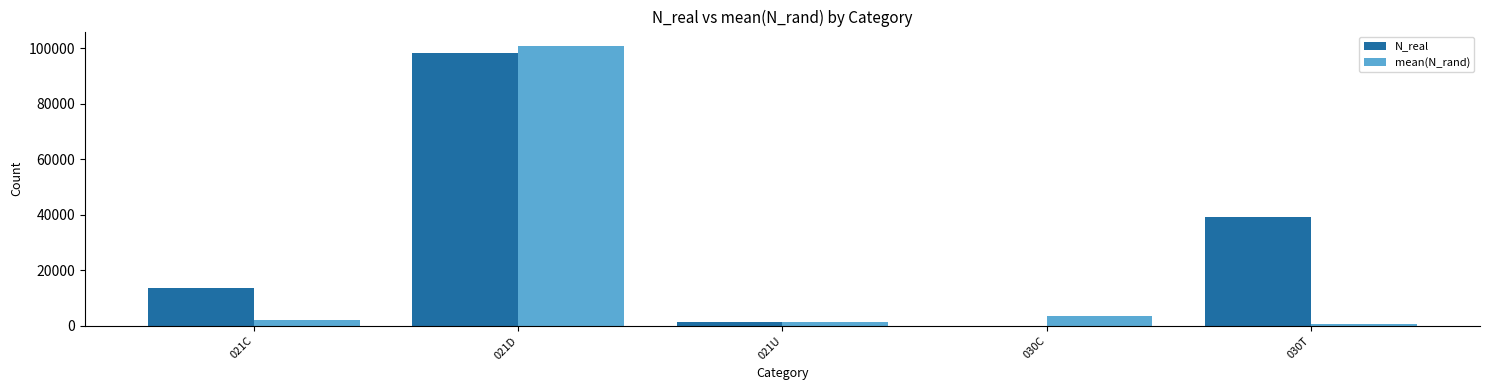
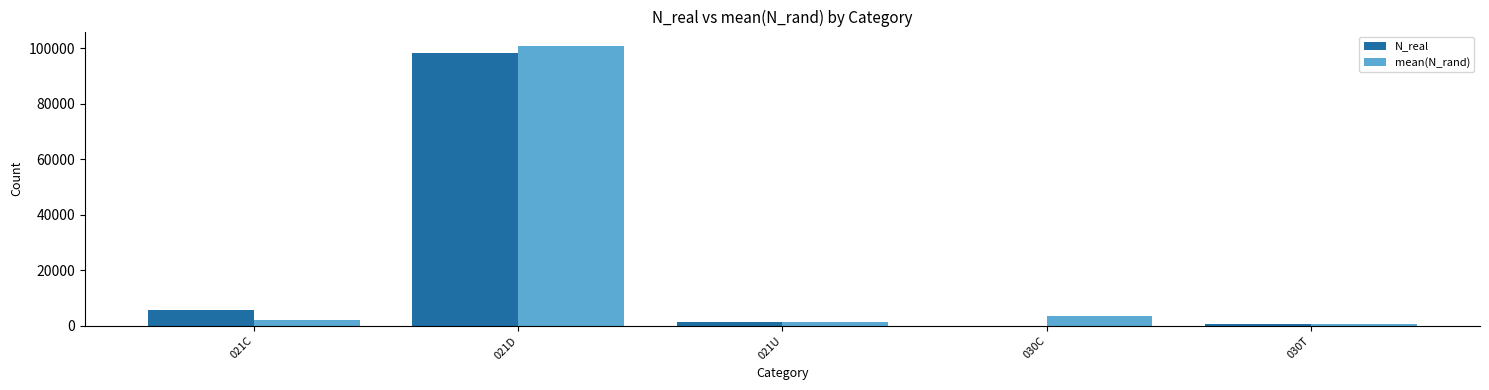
N_real, 021C: 13000 -> 6000
N_real, 030T: 39000 -> 1000
